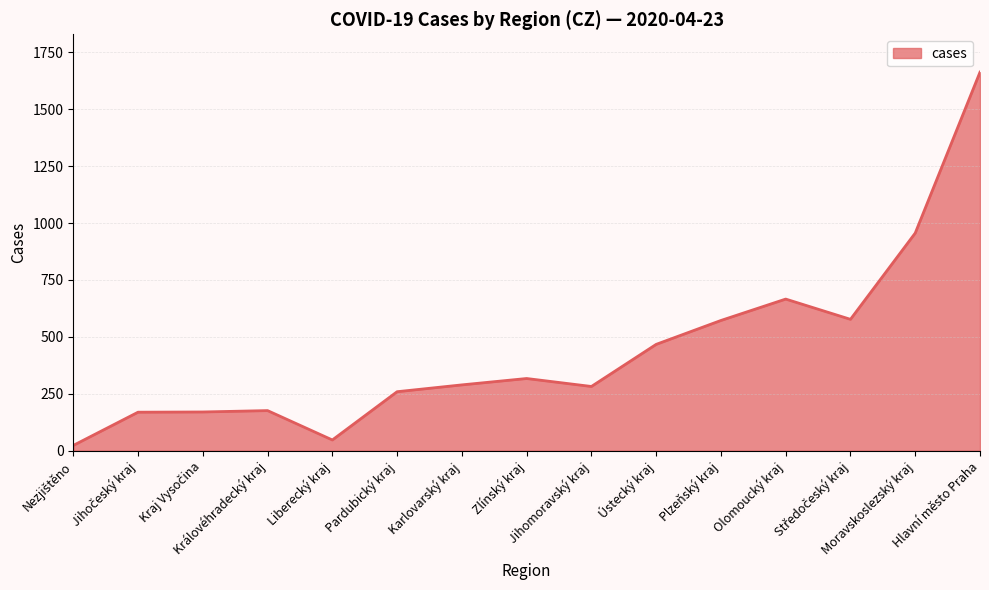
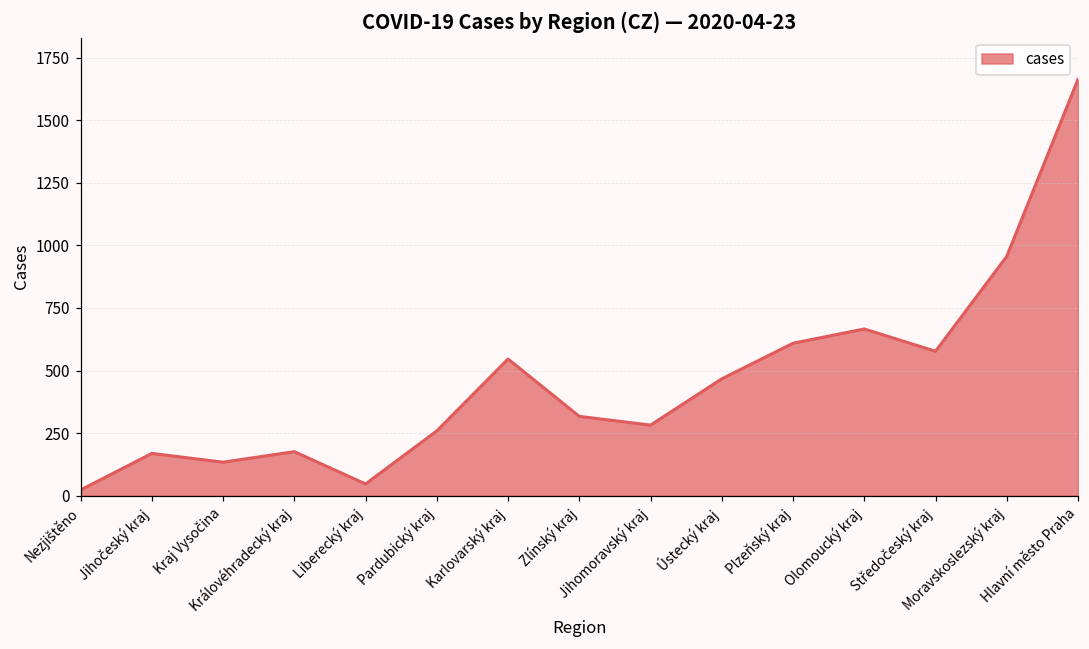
Kraj Vysočina: 170 -> 130
Karlovarský kraj: 290 -> 550
Plzeňský kraj: 570 -> 610
